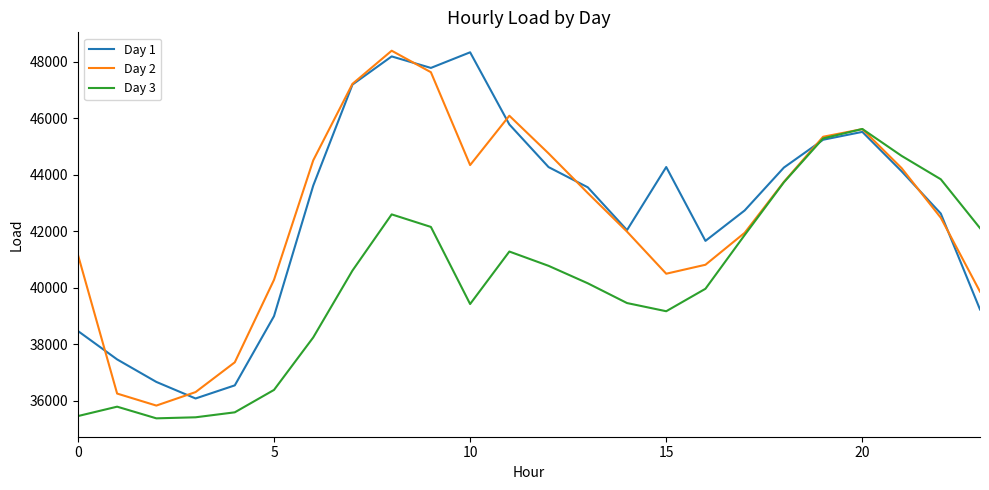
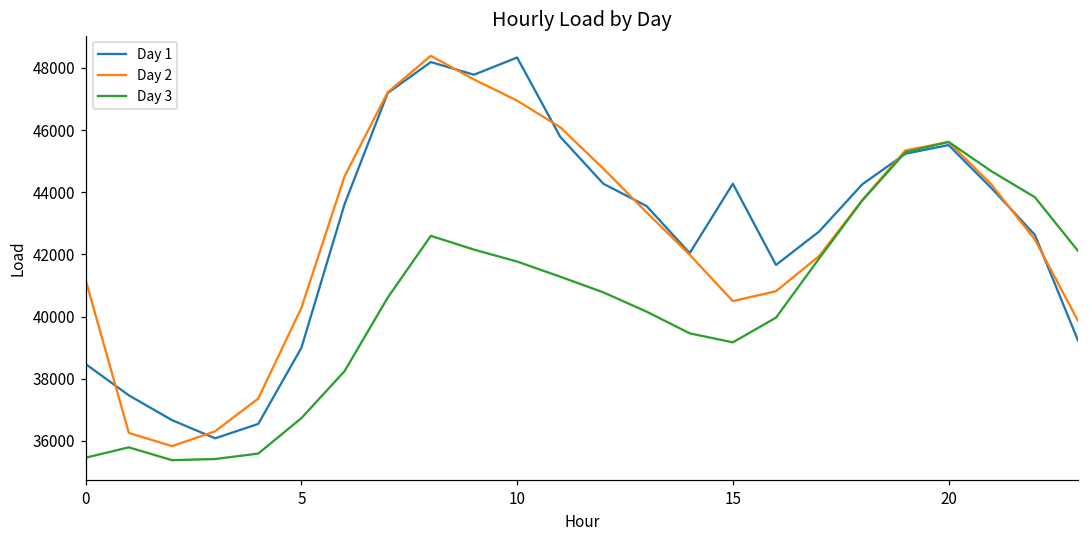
Day 3, 5: 36400 -> 36700
Day 2, 10: 44300 -> 46900
Day 3, 10: 39400 -> 41800
